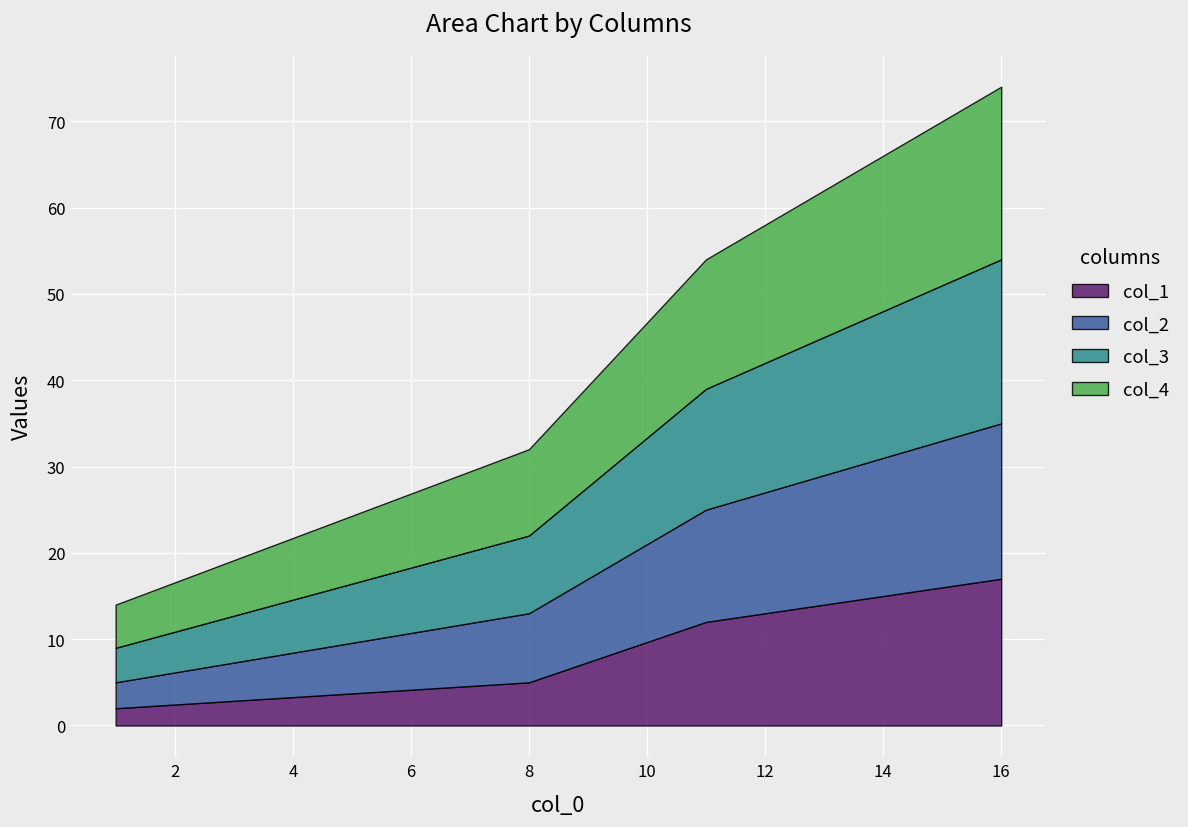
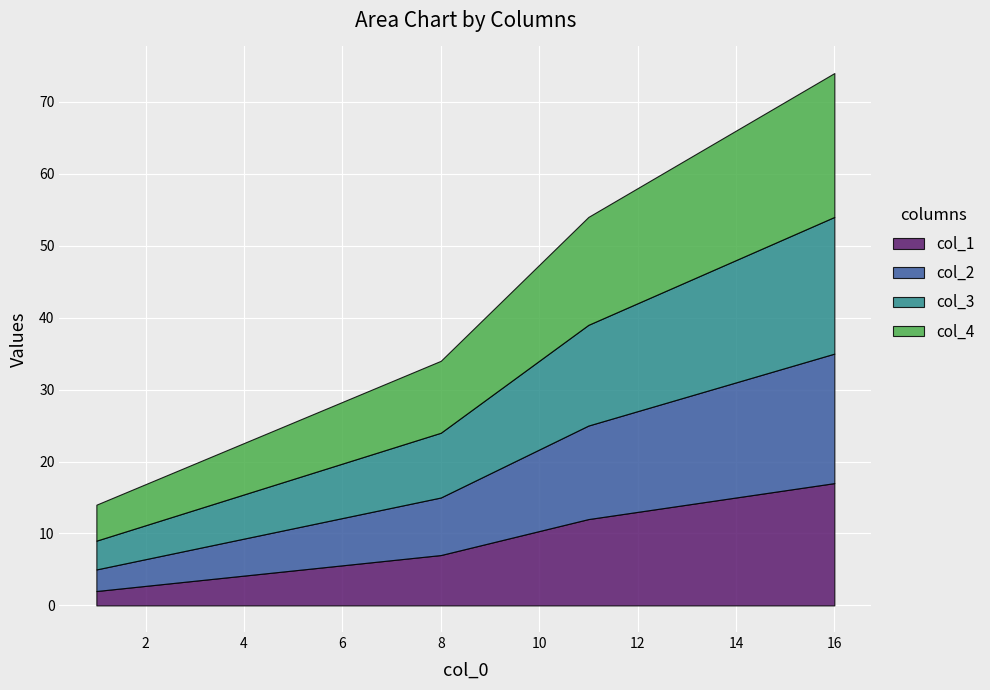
col_1, 8: 5 -> 7
